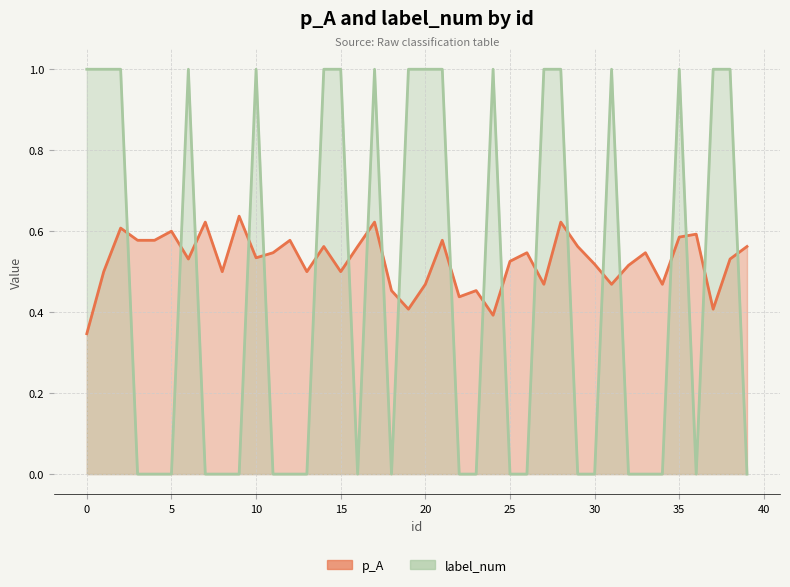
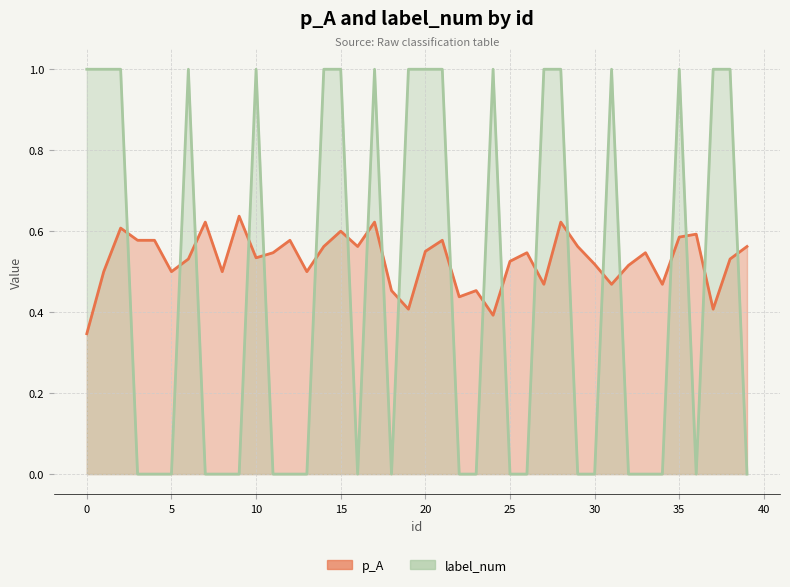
p_A, 5: 0.6 -> 0.5
p_A, 15: 0.5 -> 0.6
p_A, 20: 0.47 -> 0.55
